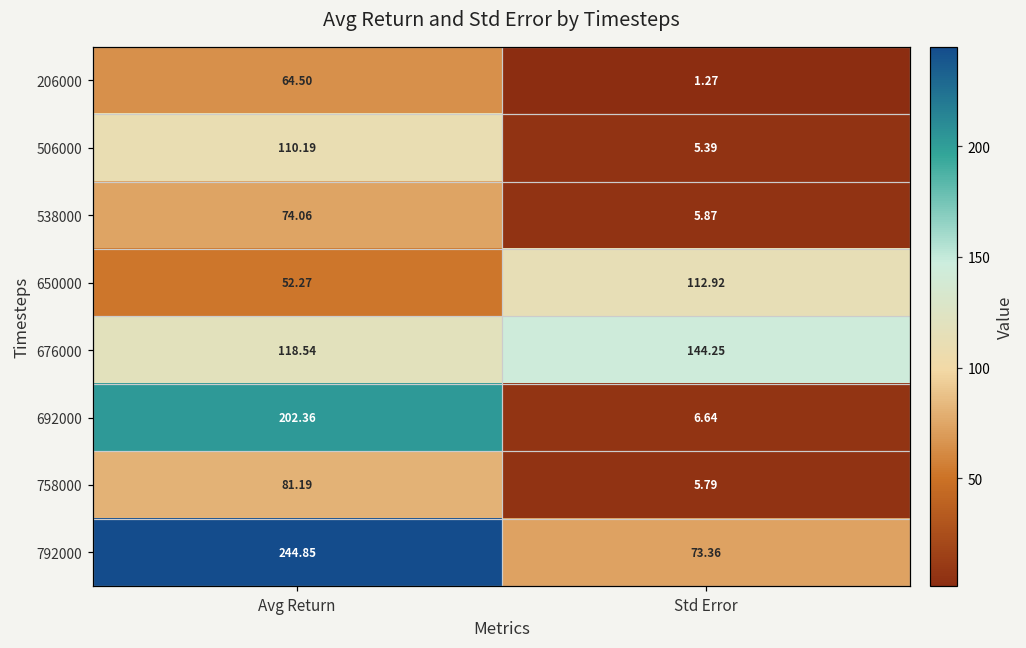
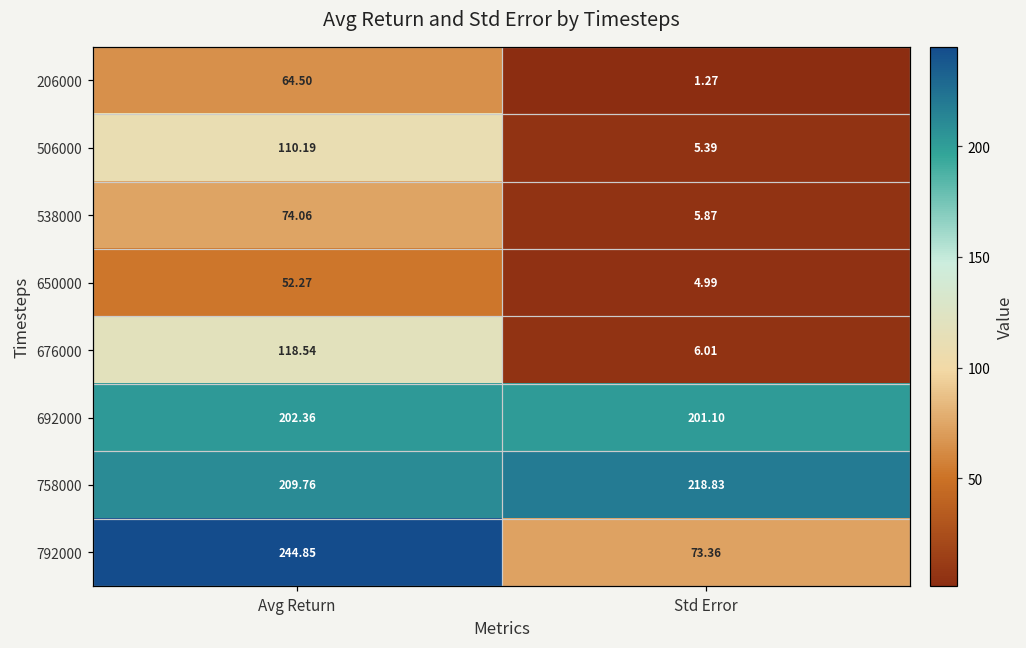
650000, Std Error: 112.92 -> 4.99
676000, Std Error: 144.25 -> 6.01
692000, Std Error: 6.64 -> 201.10
758000, Avg Return: 81.19 -> 209.76
758000, Std Error: 5.79 -> 218.83
